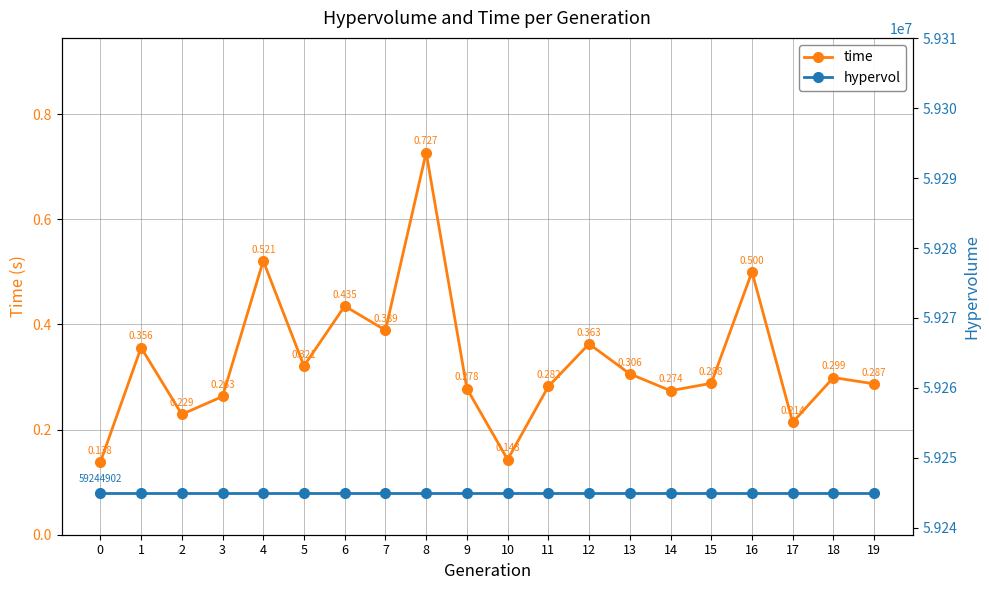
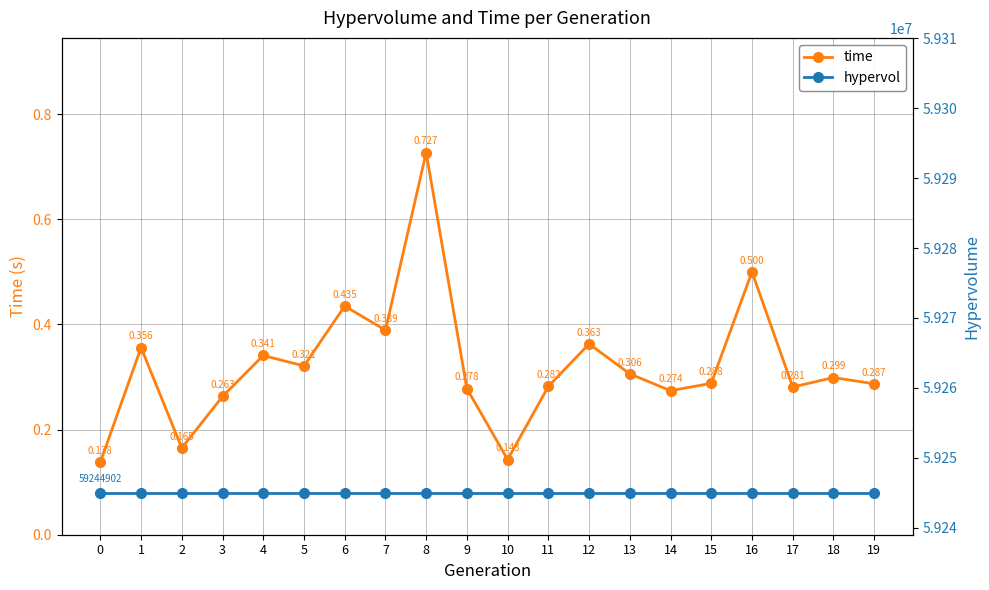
time, 2: 0.229 -> 0.165
time, 4: 0.521 -> 0.341
time, 17: 0.214 -> 0.281
